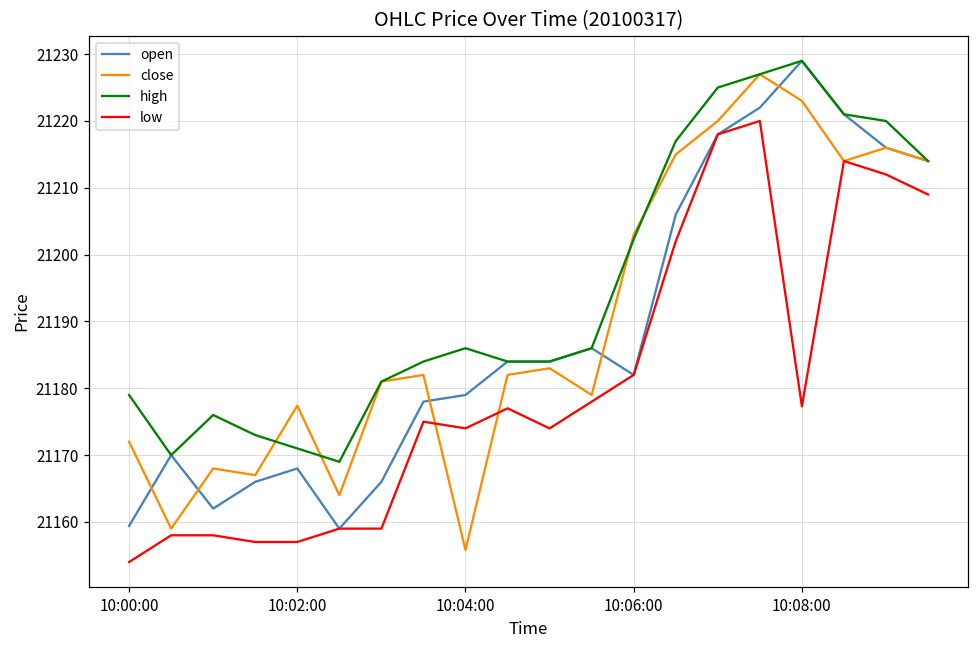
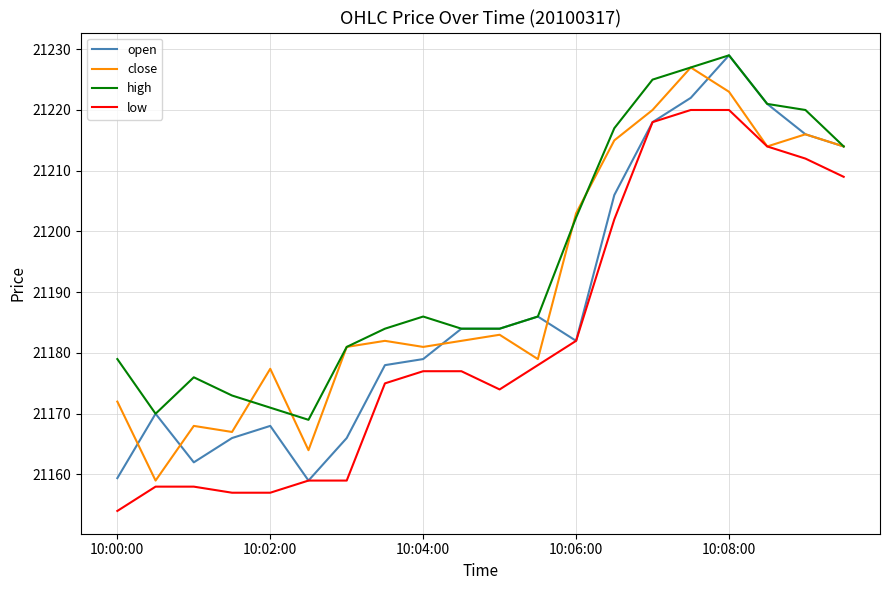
close, 10:04:00: 21156 -> 21181
low, 10:04:00: 21174 -> 21177
low, 10:08:00: 21177 -> 21220
